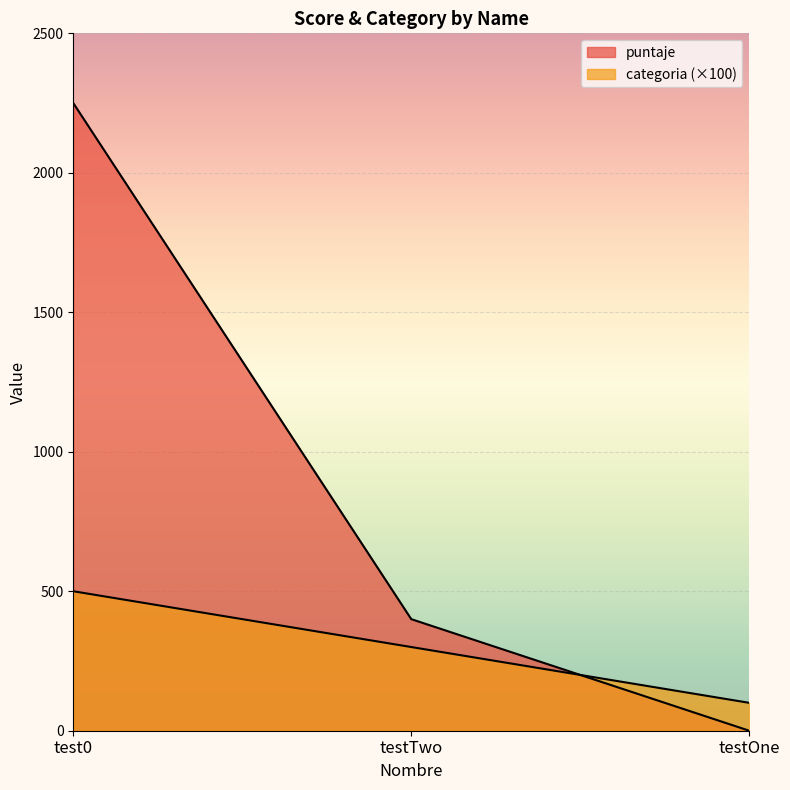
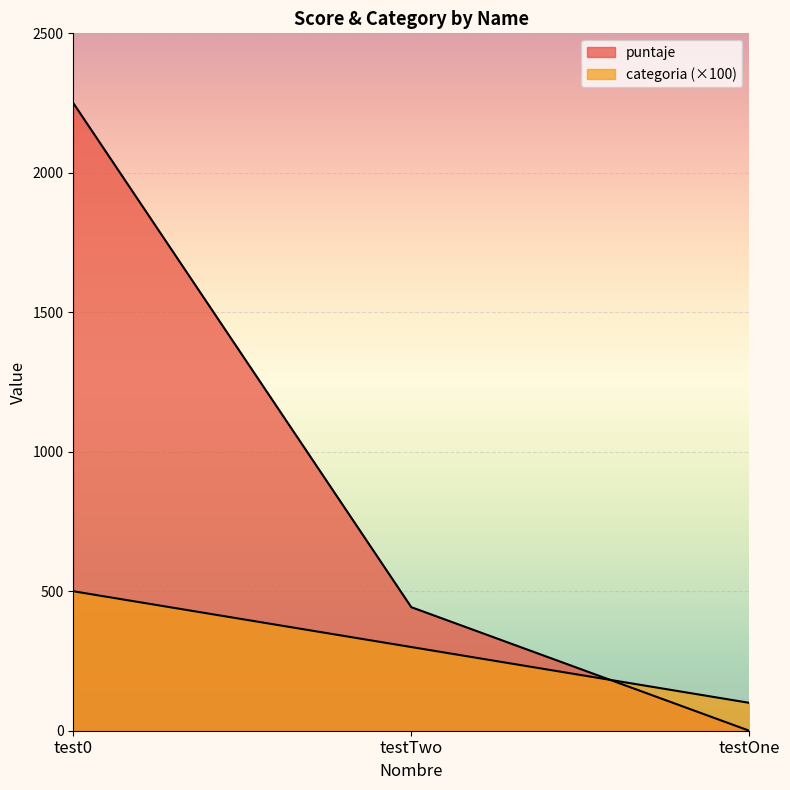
puntaje, testTwo: 400 -> 440
